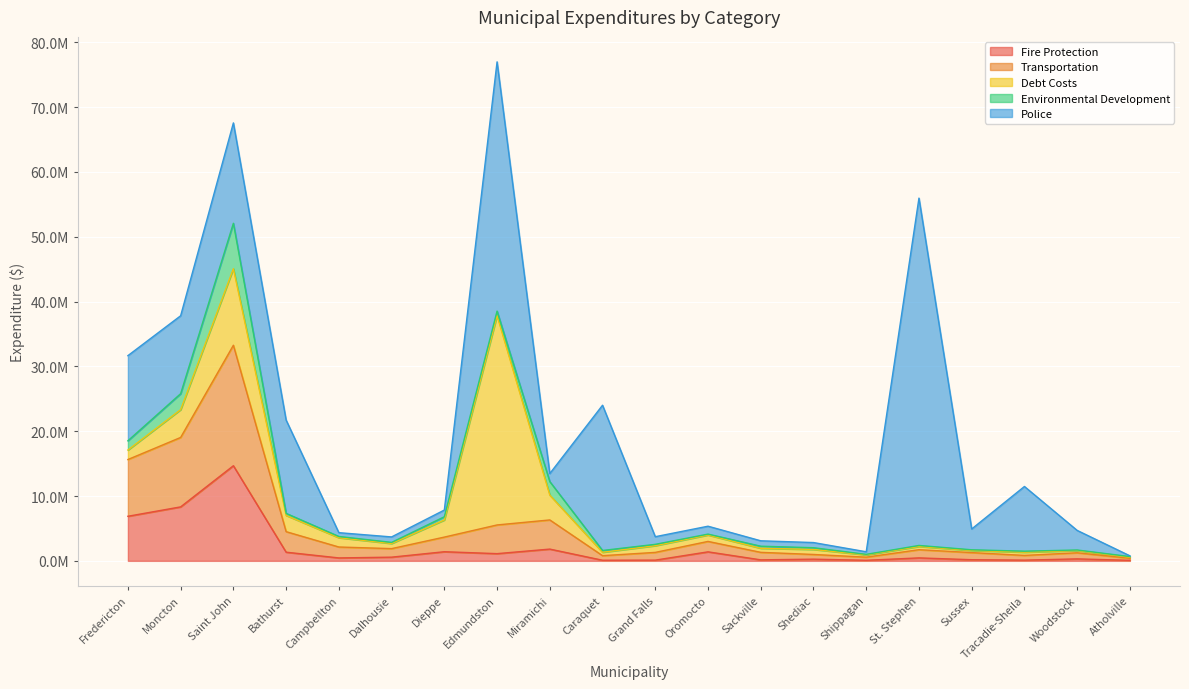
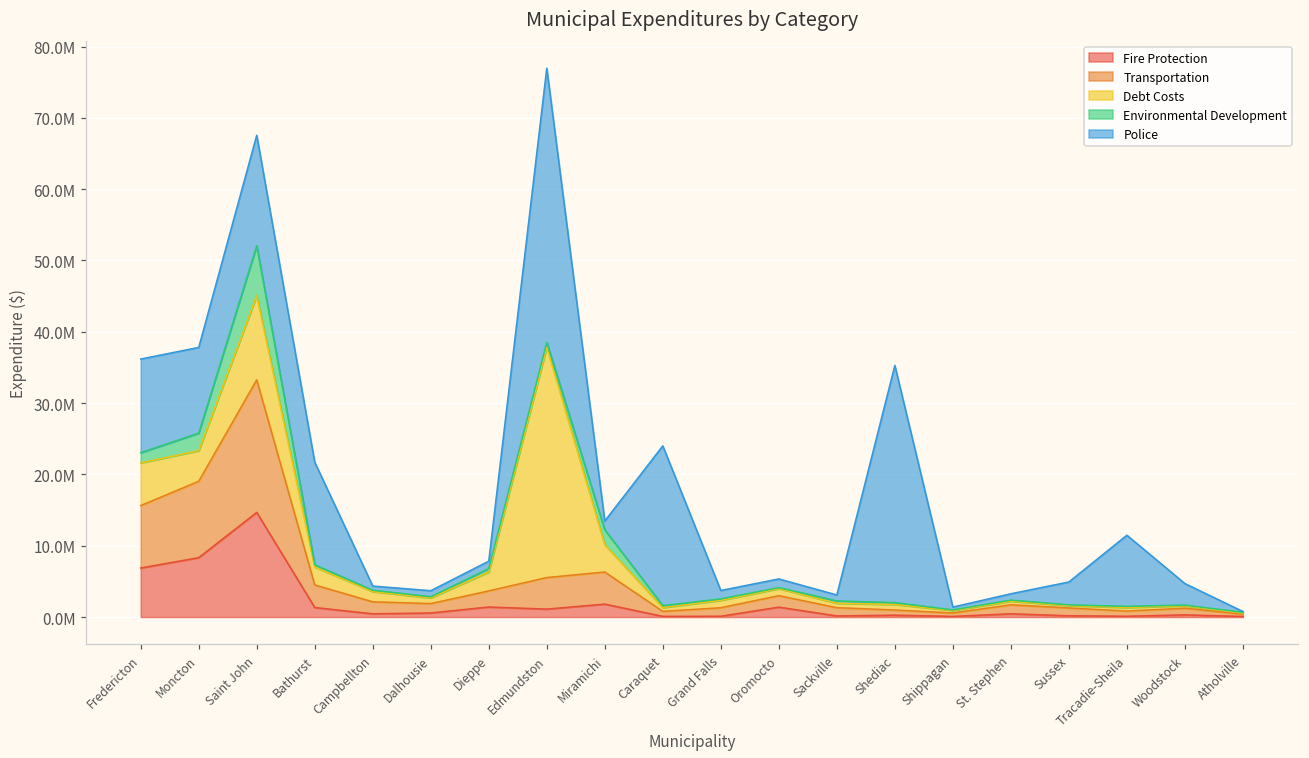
Debt Costs, Fredericton: 1000000 -> 6000000
Police, Shediac: 1000000 -> 33000000
Police, St. Stephen: 54000000 -> 1000000
